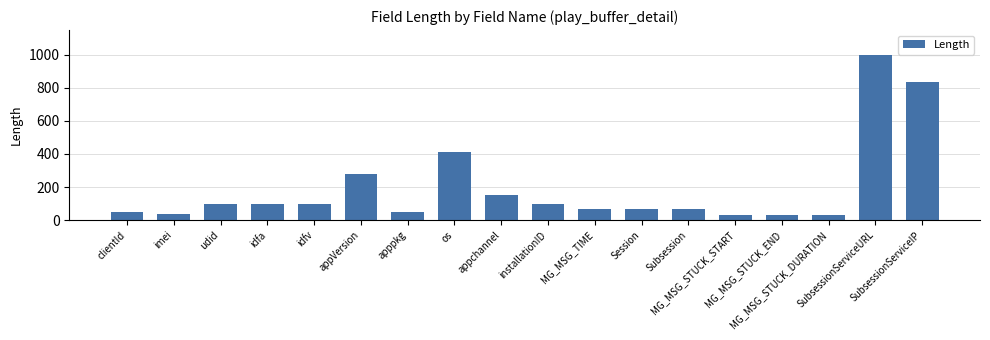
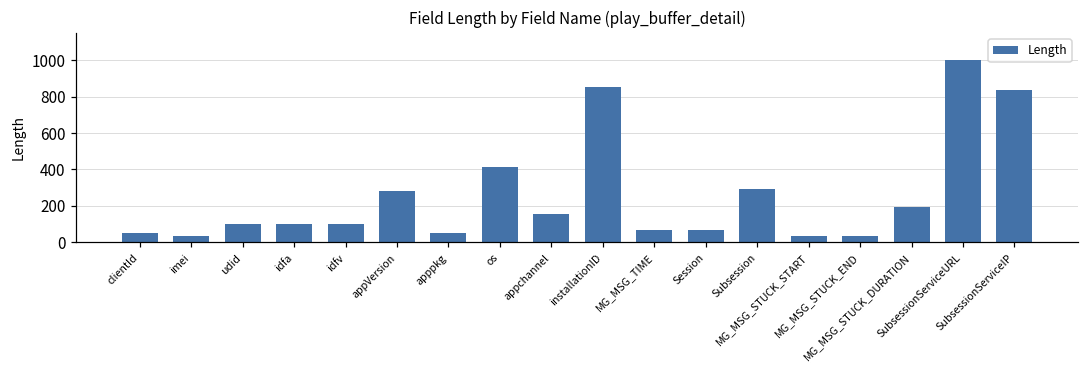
installationID: 100 -> 850
Subsession: 60 -> 290
MG_MSG_STUCK_DURATION: 30 -> 200
